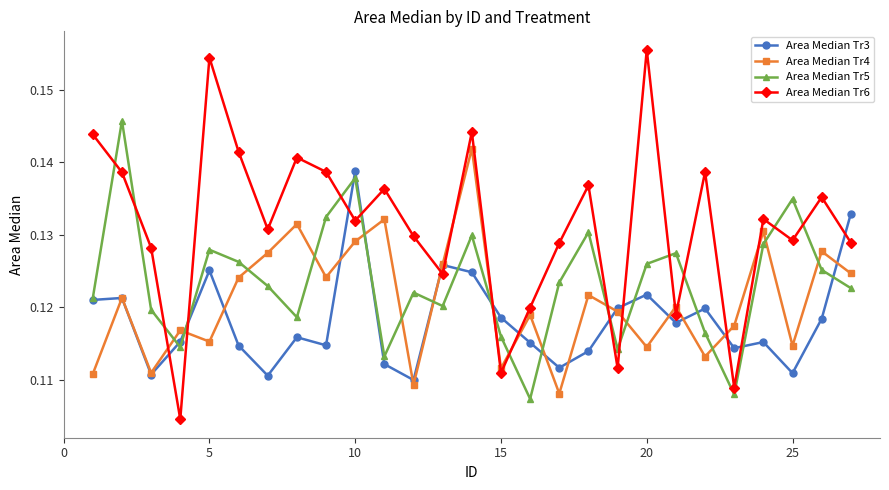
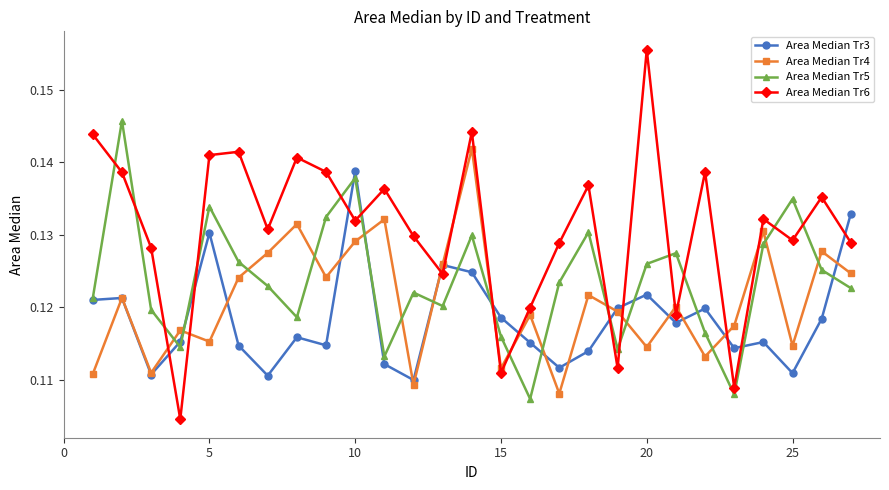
Area Median Tr3, 5: 0.125 -> 0.130
Area Median Tr5, 5: 0.128 -> 0.134
Area Median Tr6, 5: 0.154 -> 0.141
